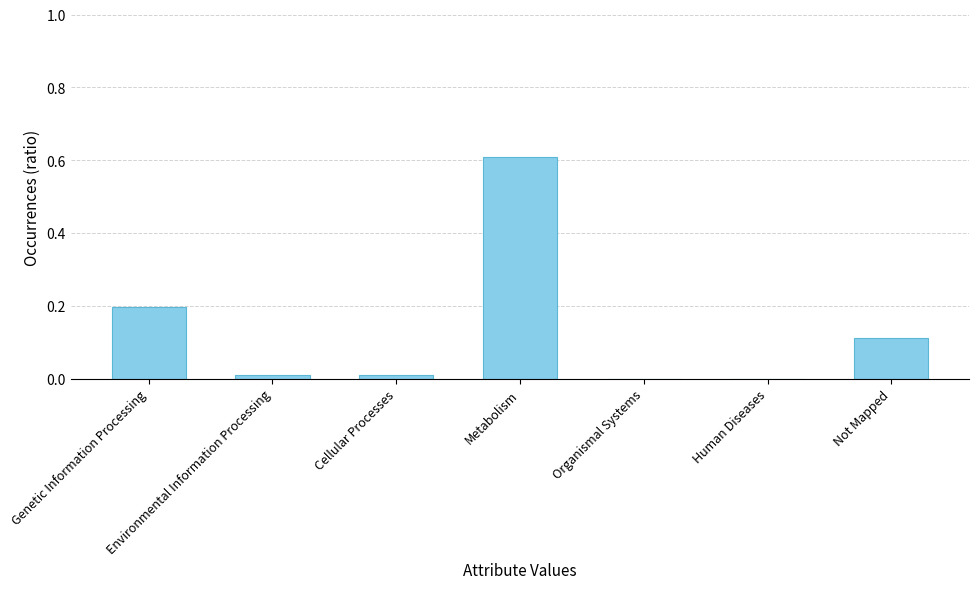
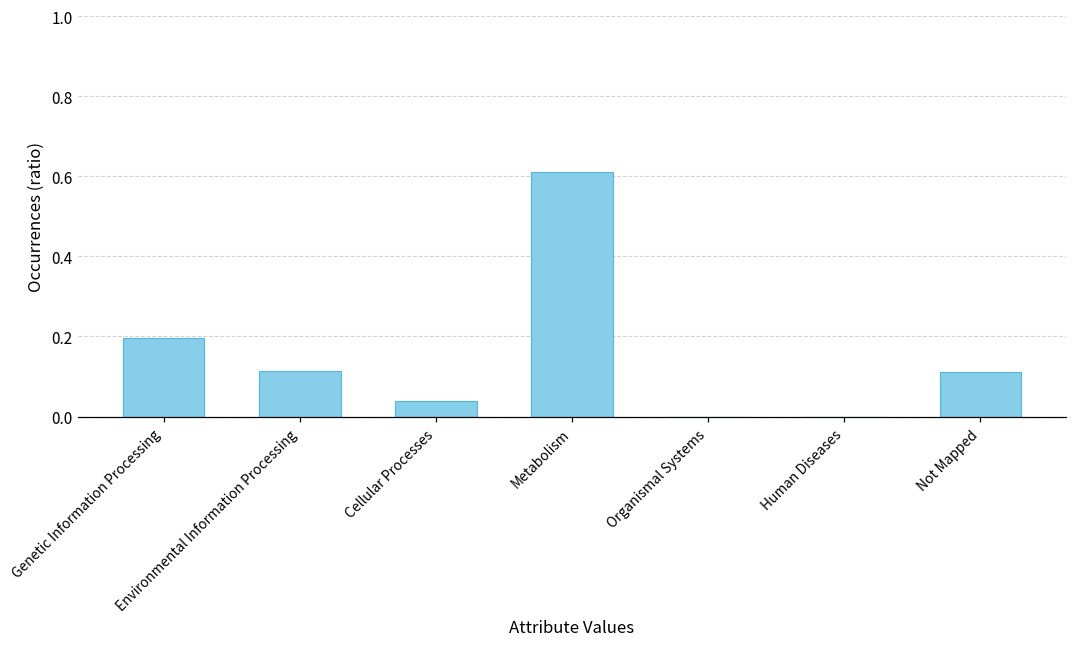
Environmental Information Processing: 0.01 -> 0.11
Cellular Processes: 0.01 -> 0.04
